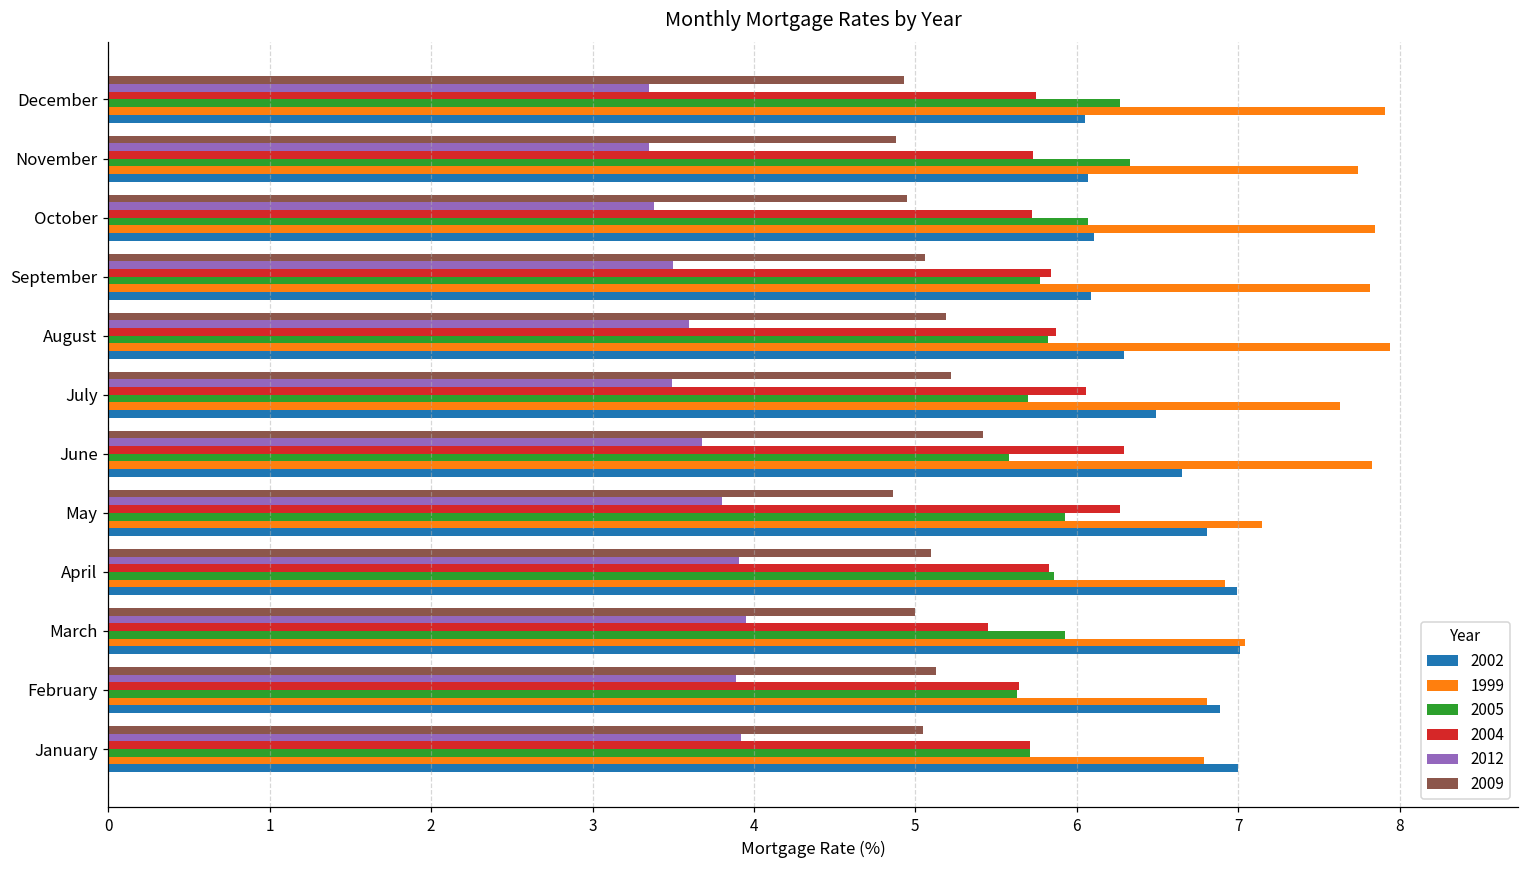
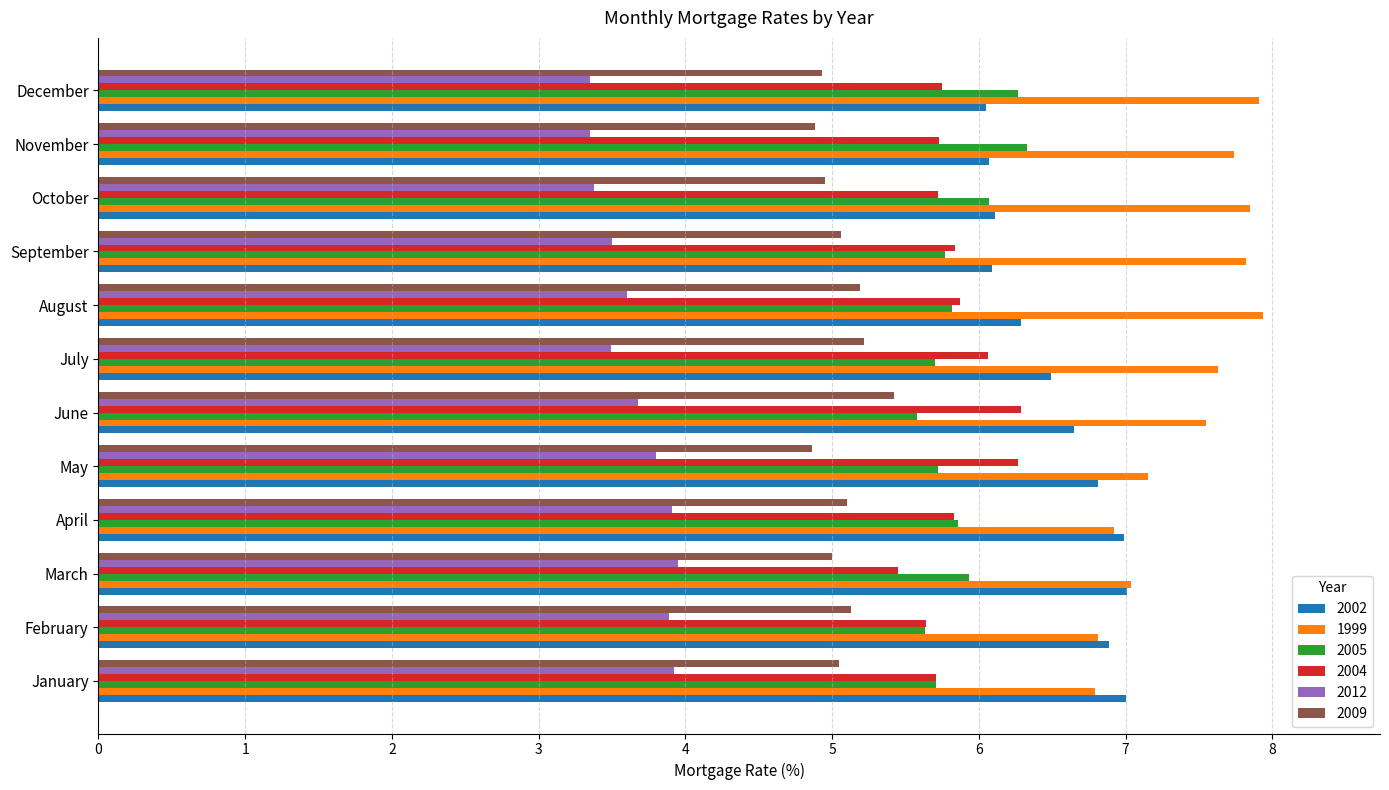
1999, June: 7.83 -> 7.55
2005, May: 5.93 -> 5.72
